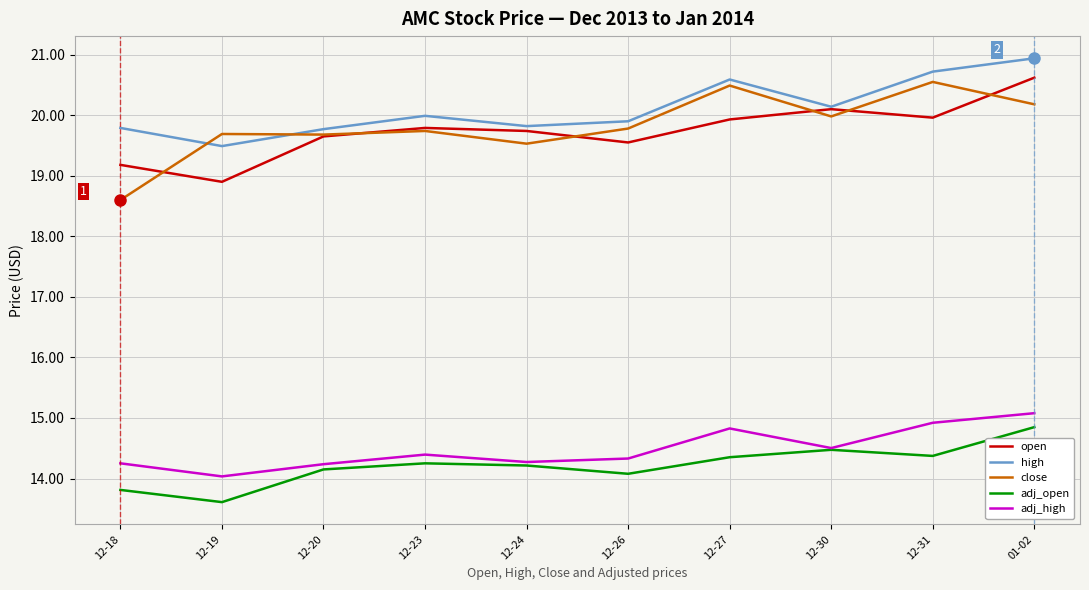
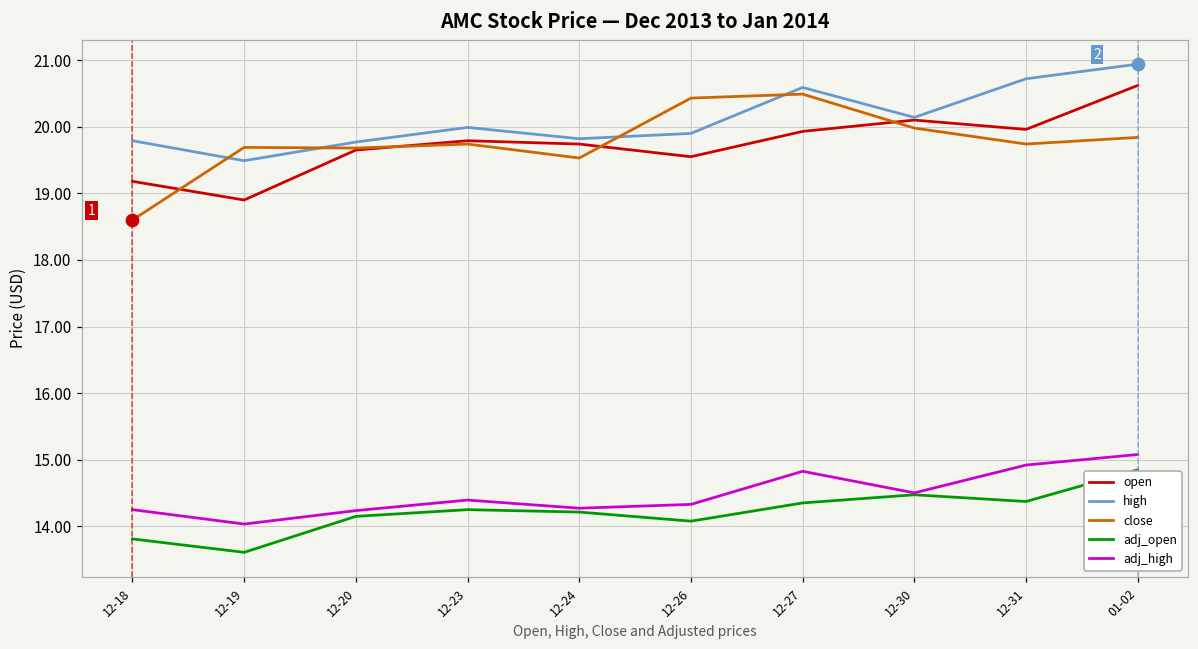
close, 12-26: 19.8 -> 20.4
close, 12-31: 20.6 -> 19.7
close, 01-02: 20.2 -> 19.8
